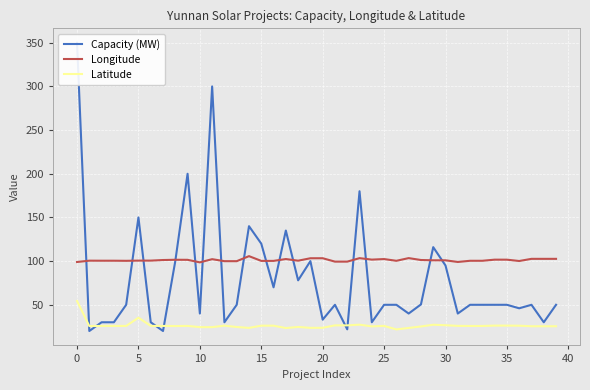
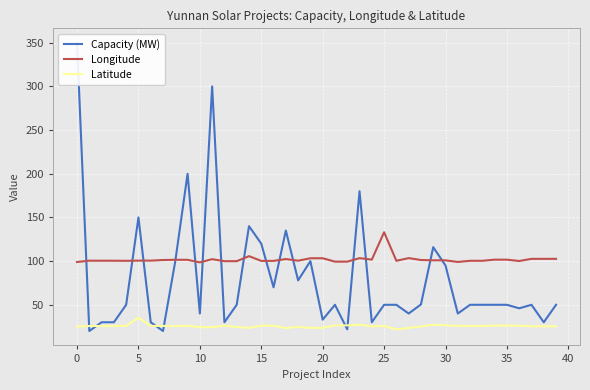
Latitude, 0: 50 -> 30
Longitude, 25: 100 -> 130
